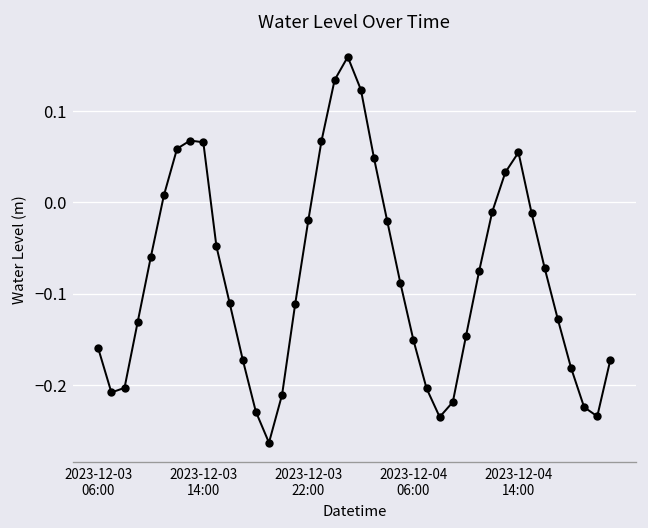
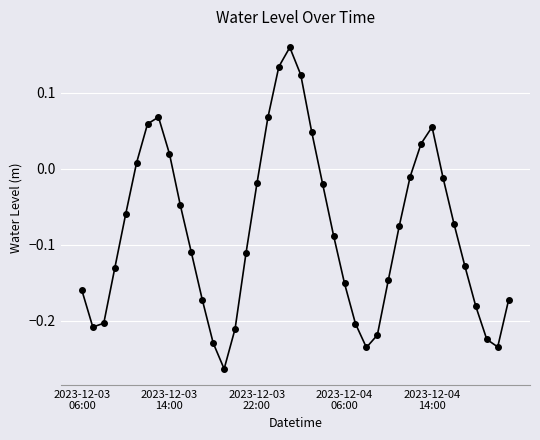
2023-12-03 14:00: 0.07 -> 0.02
